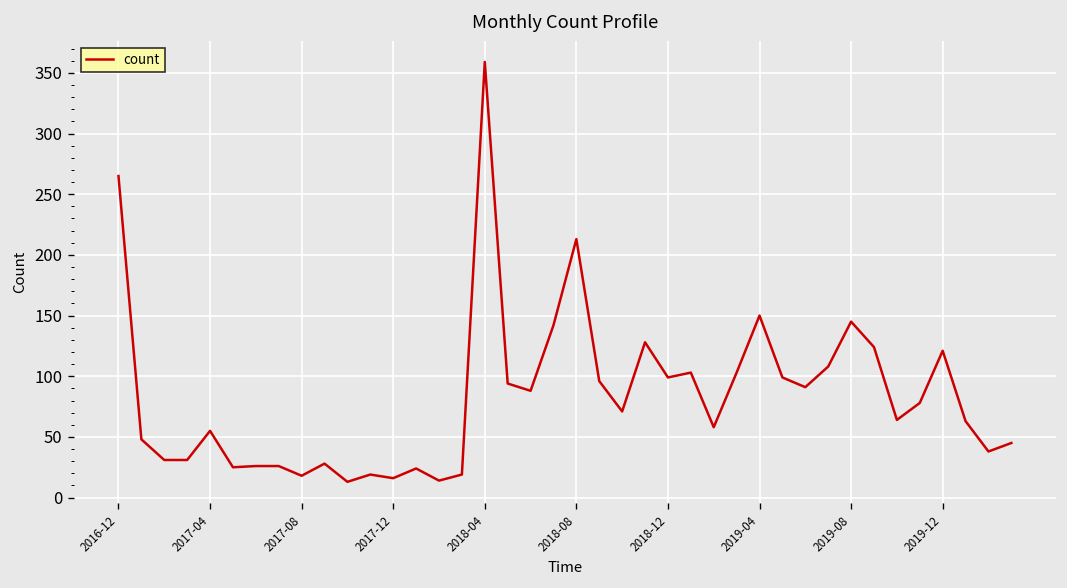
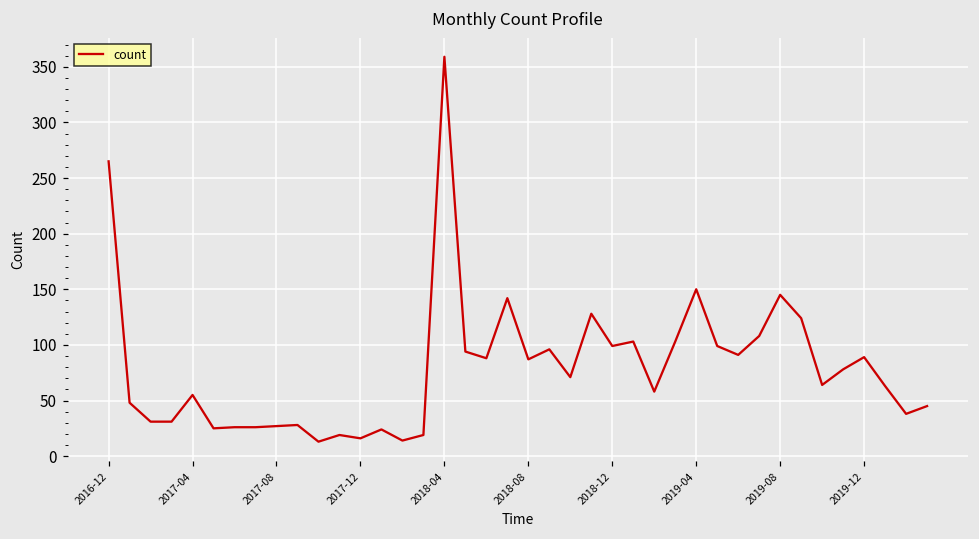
2017-08: 18 -> 27
2018-08: 213 -> 87
2019-12: 121 -> 89
